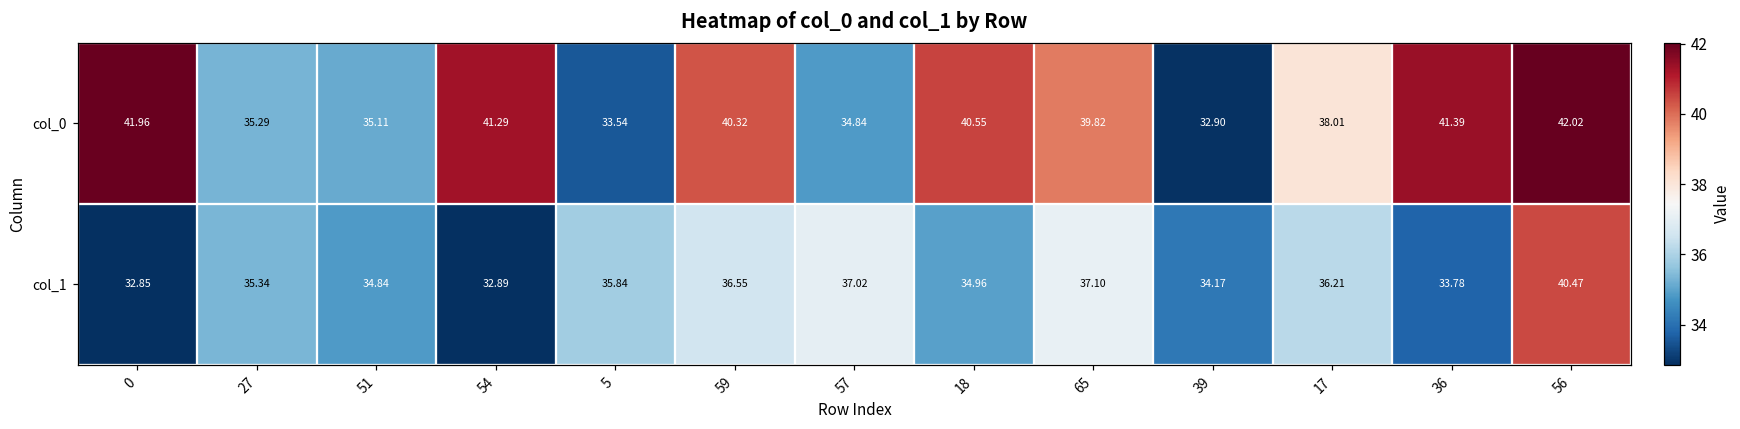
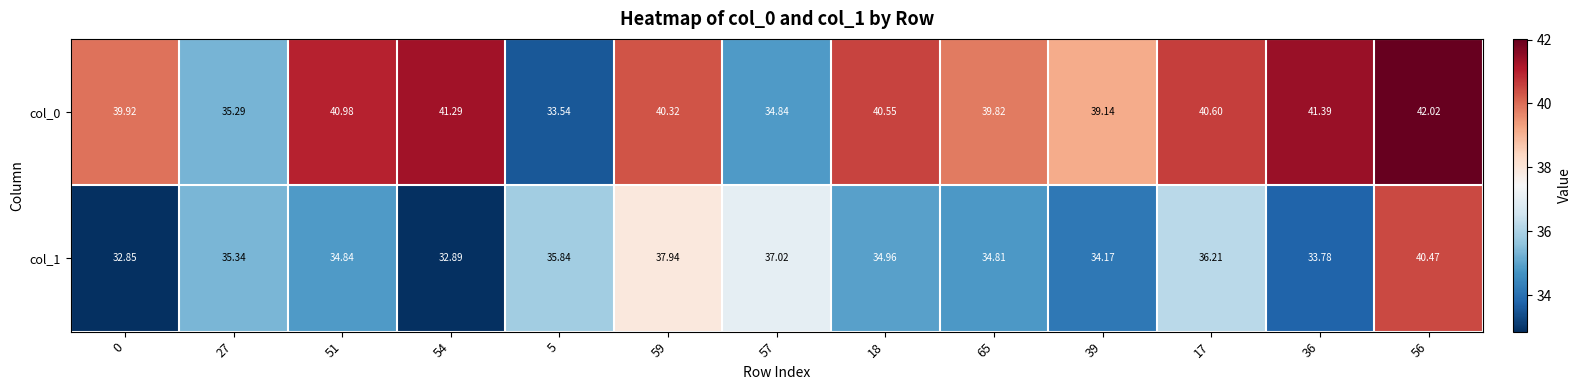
col_0, 0: 41.96 -> 39.92
col_0, 51: 35.11 -> 40.98
col_0, 39: 32.90 -> 39.14
col_0, 17: 38.01 -> 40.60
col_1, 59: 36.55 -> 37.94
col_1, 65: 37.10 -> 34.81
